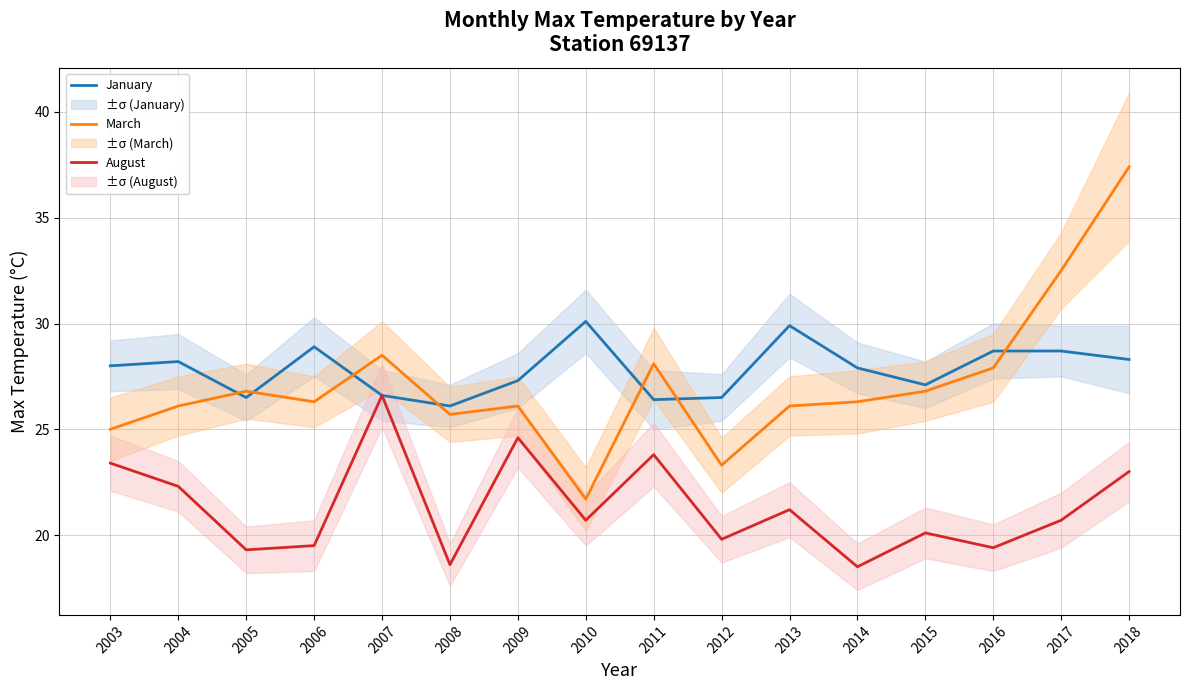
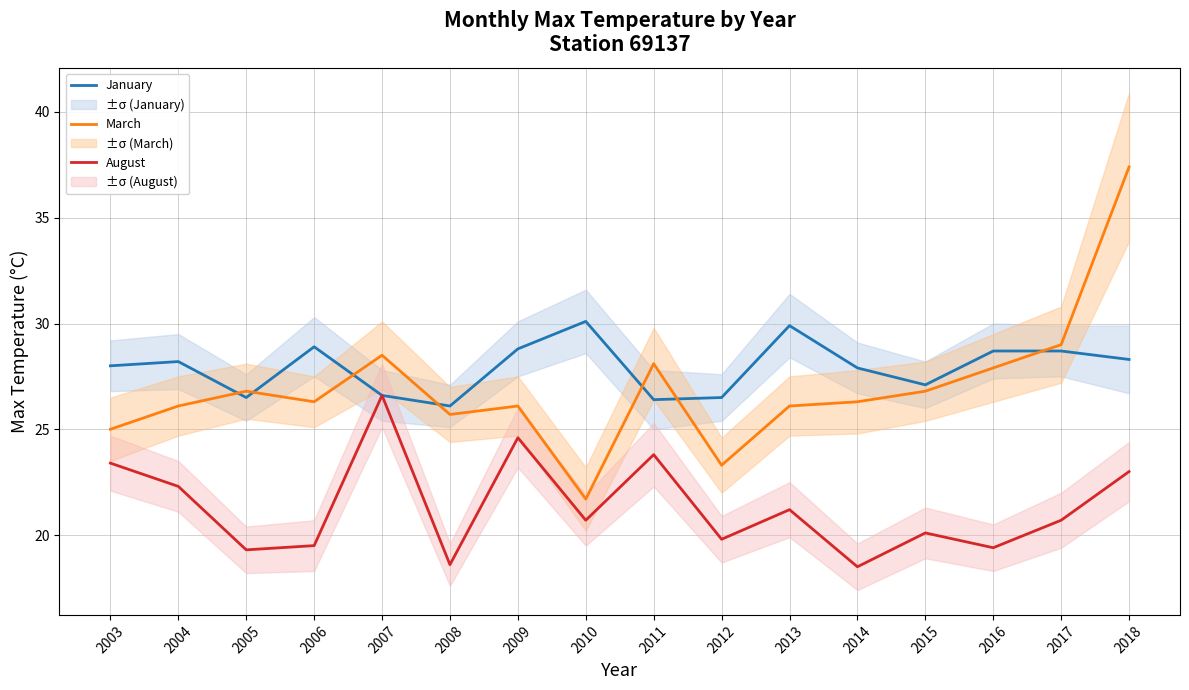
January, 2009: 27.3 -> 28.8
March, 2017: 32.5 -> 29.0
